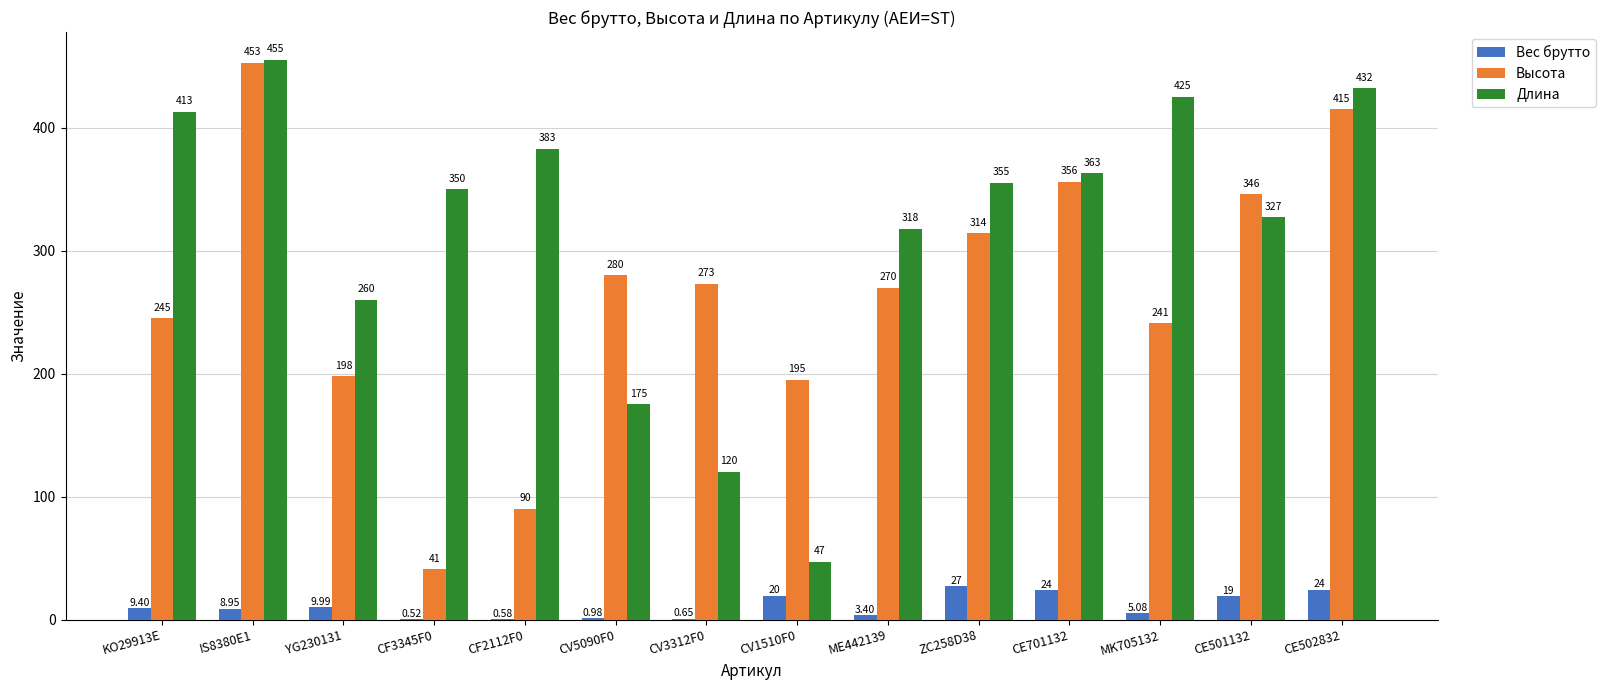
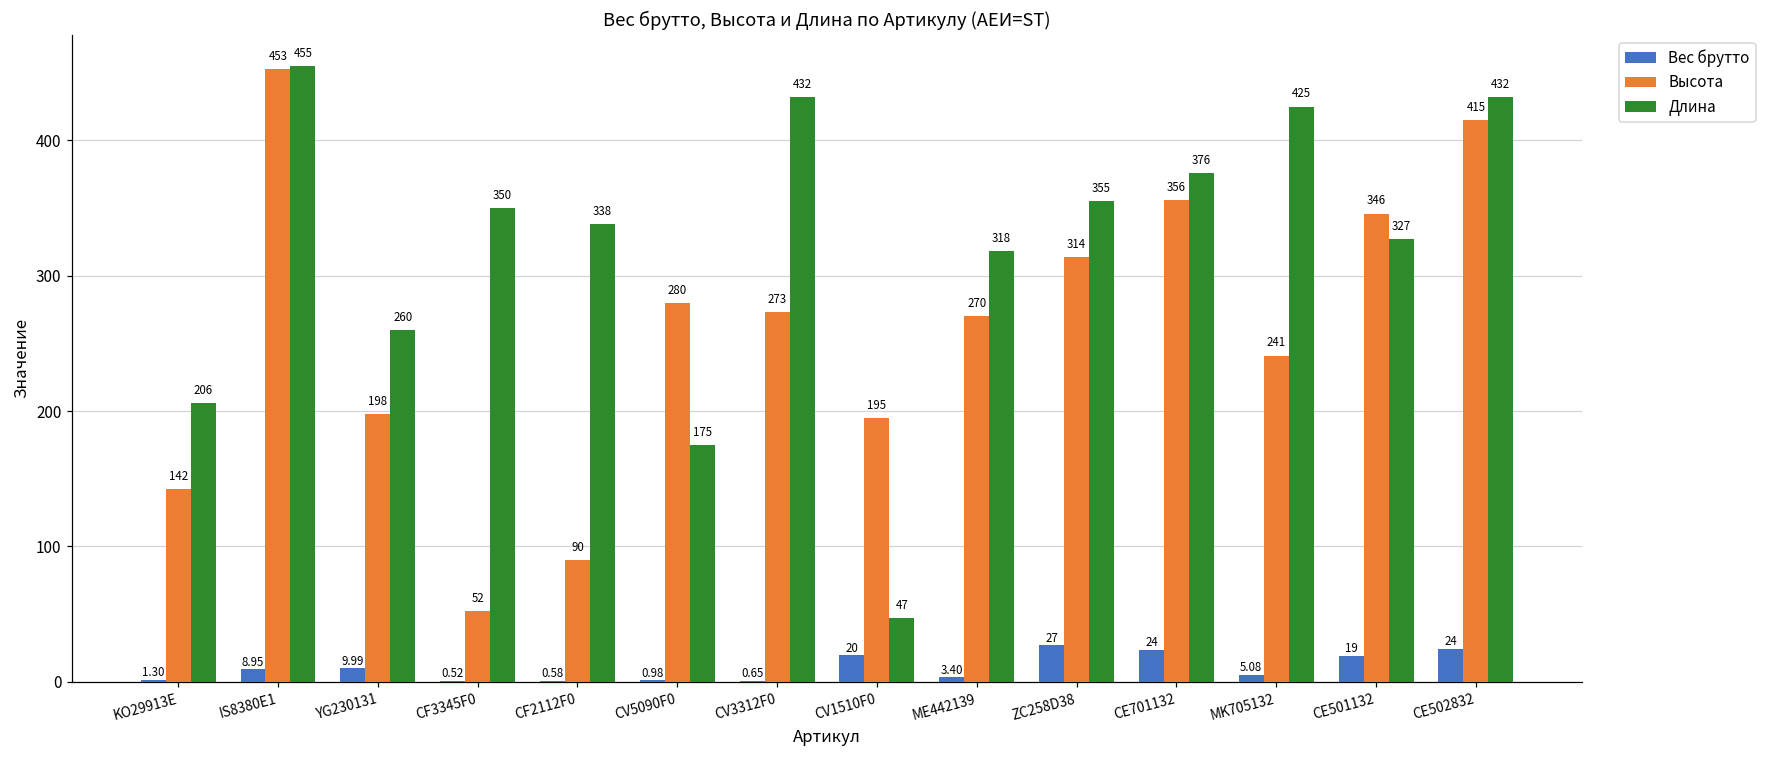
Вес брутто, KO29913E: 9.40 -> 1.30
Высота, KO29913E: 245 -> 142
Длина, KO29913E: 413 -> 206
Высота, CF3345F0: 41 -> 52
Длина, CF2112F0: 383 -> 338
Длина, CV3312F0: 120 -> 432
Длина, CE701132: 363 -> 376
